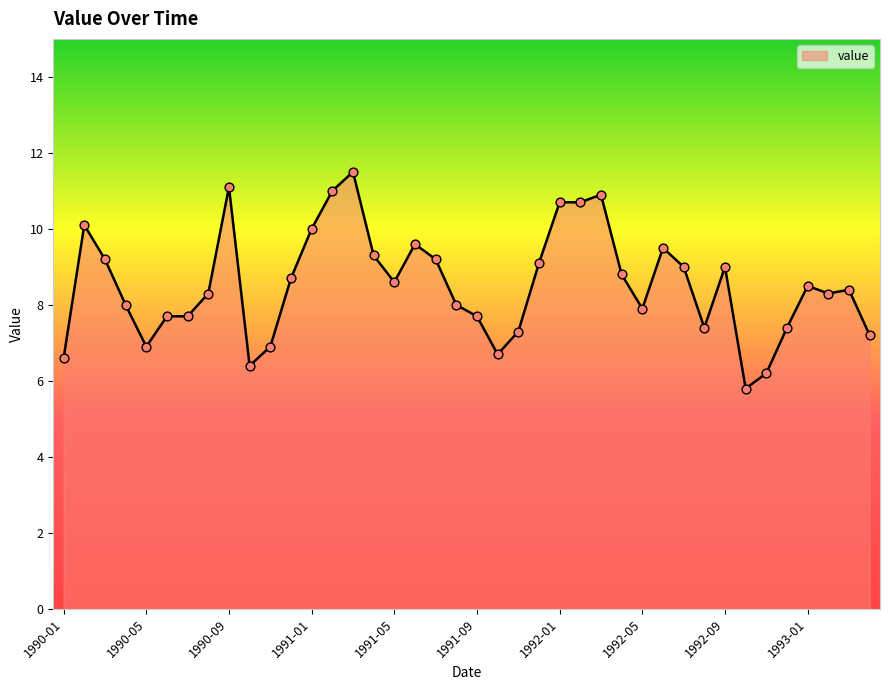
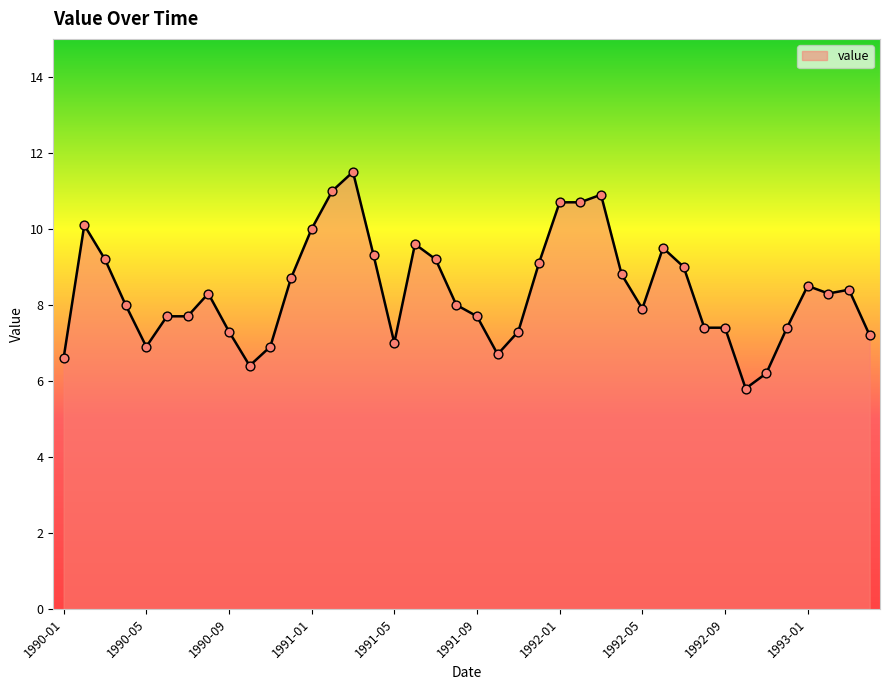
1990-09: 11.1 -> 7.3
1991-05: 8.6 -> 7.0
1992-09: 9.0 -> 7.4
